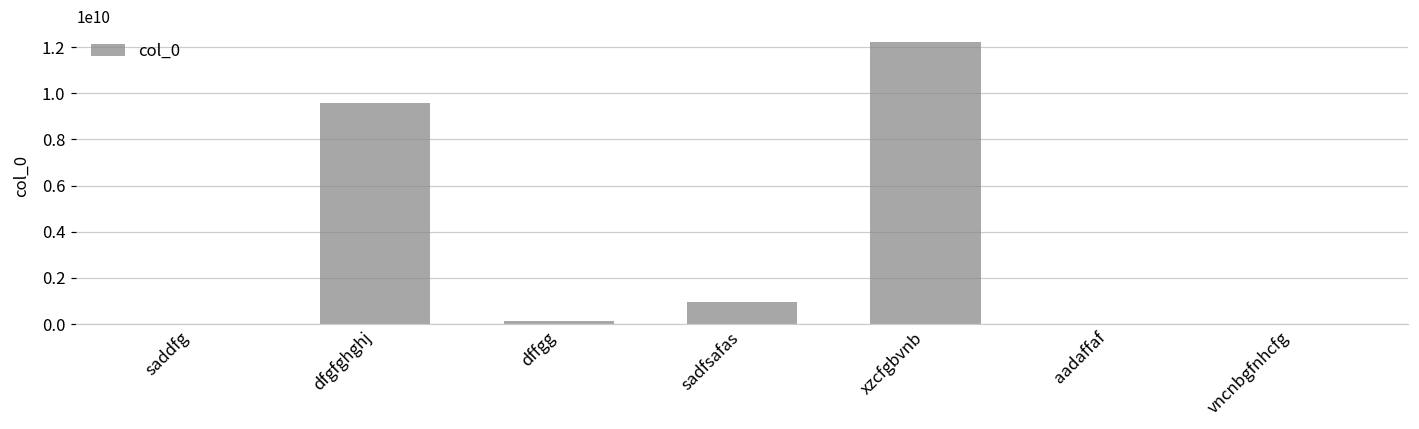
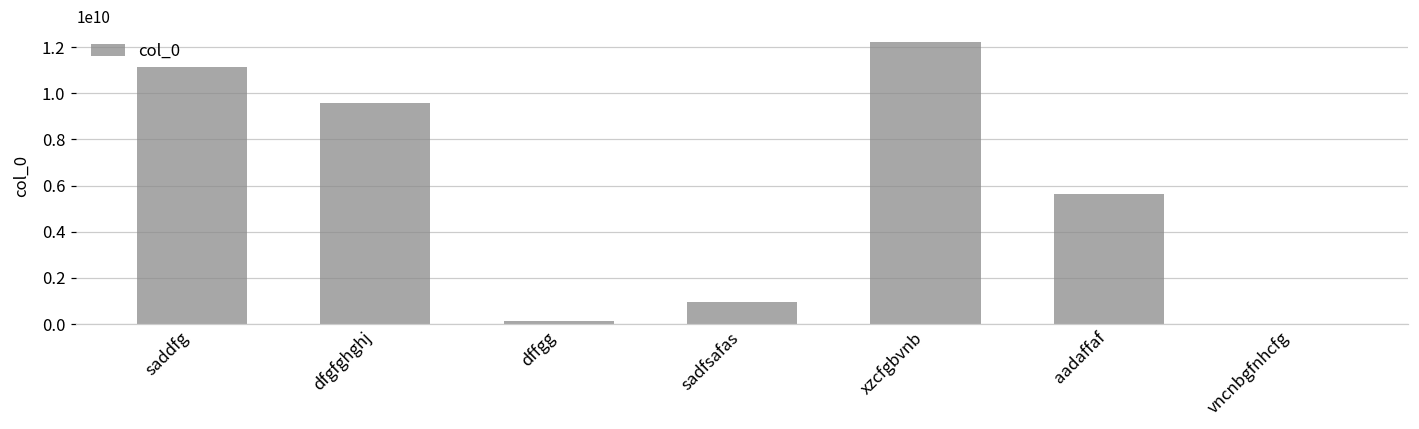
saddfg: 0 -> 11100000000
aadaffaf: 0 -> 5700000000
